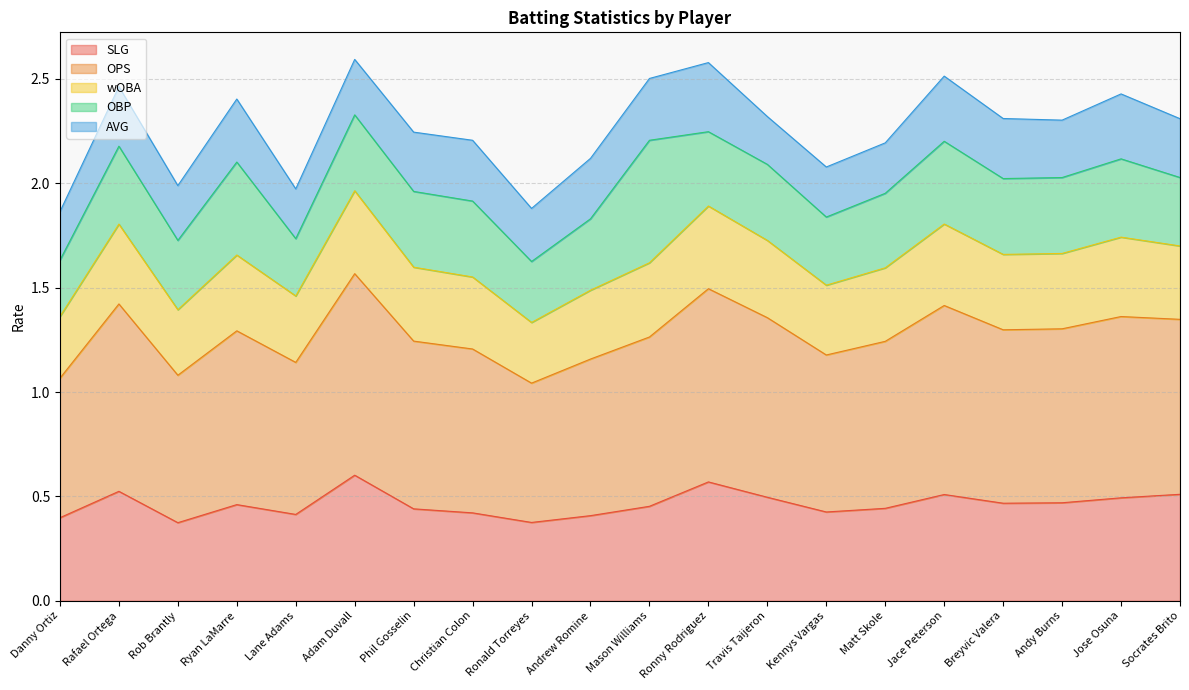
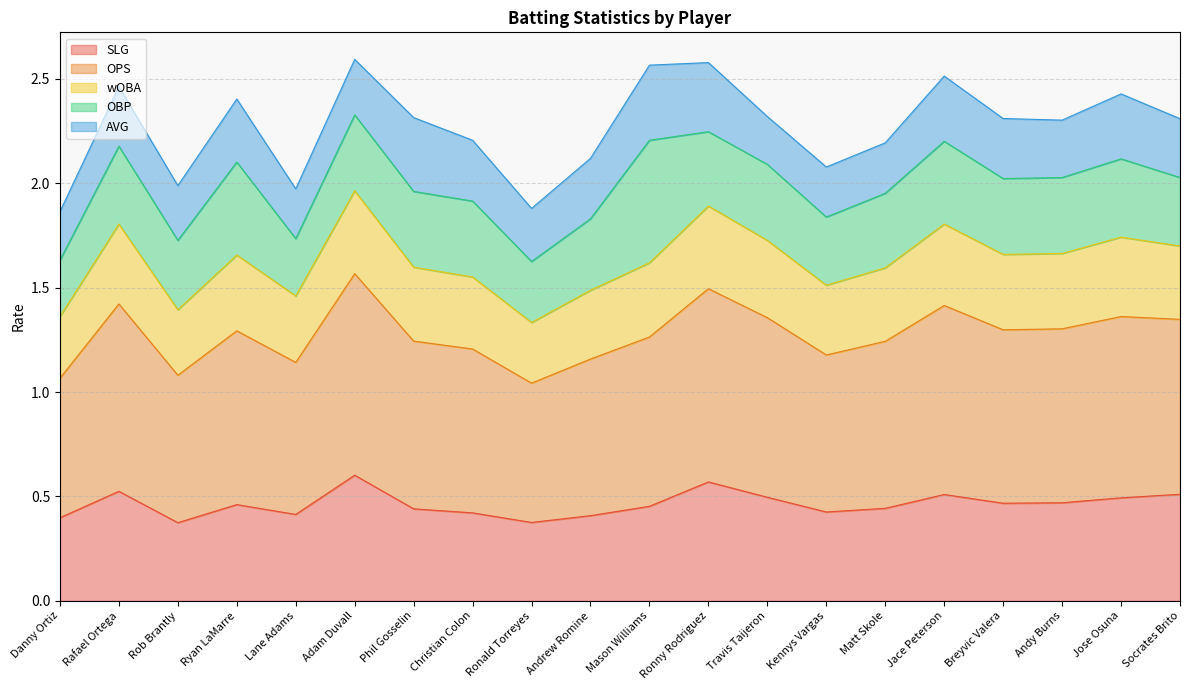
AVG, Phil Gosselin: 0.28 -> 0.35
AVG, Mason Williams: 0.30 -> 0.36
